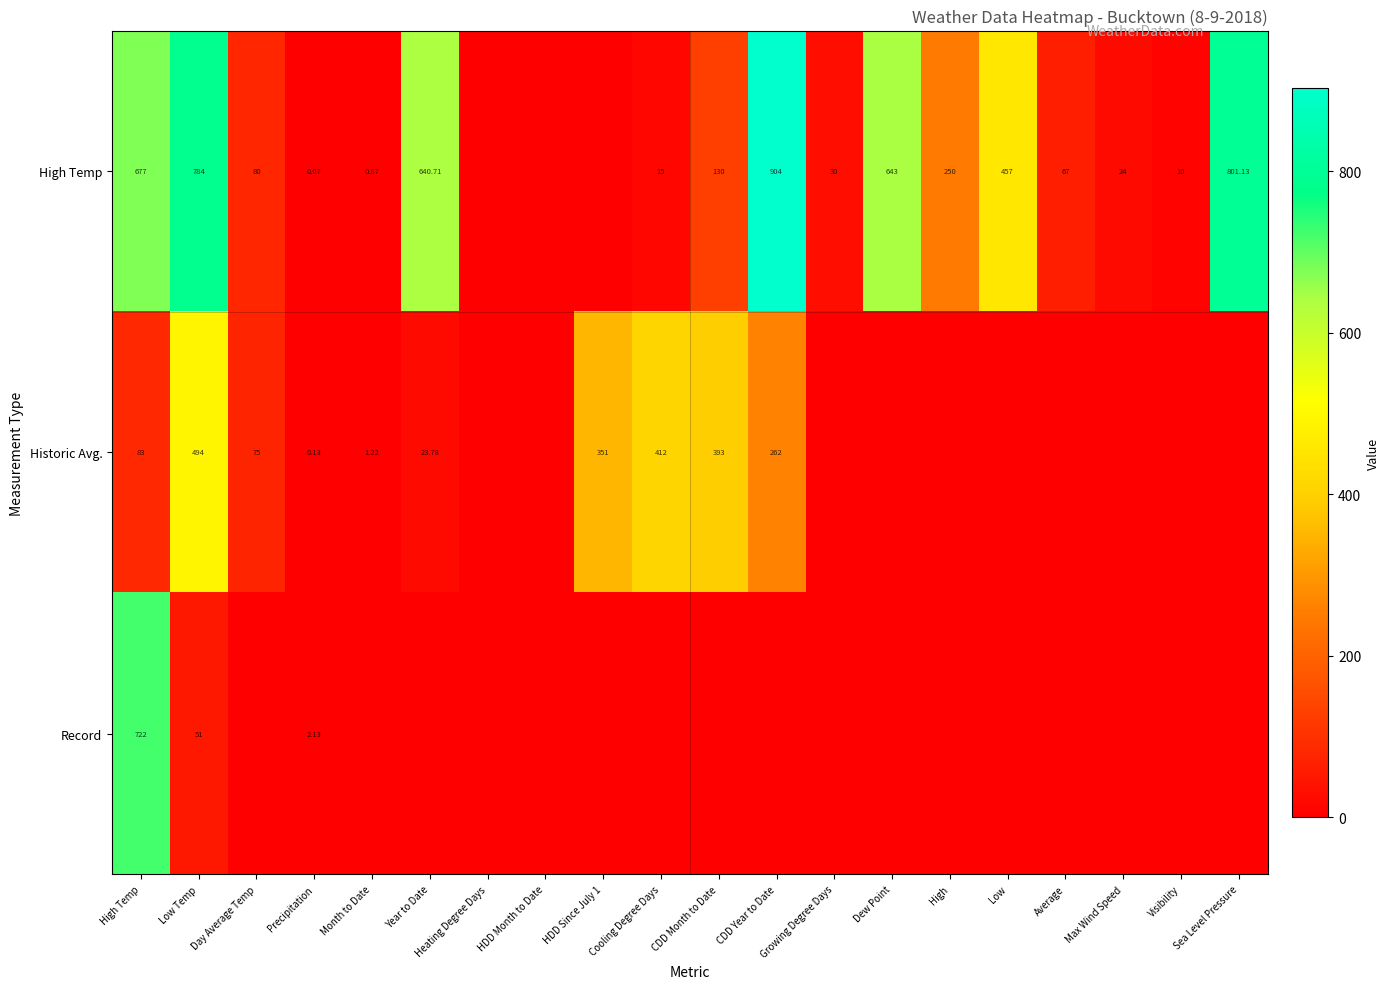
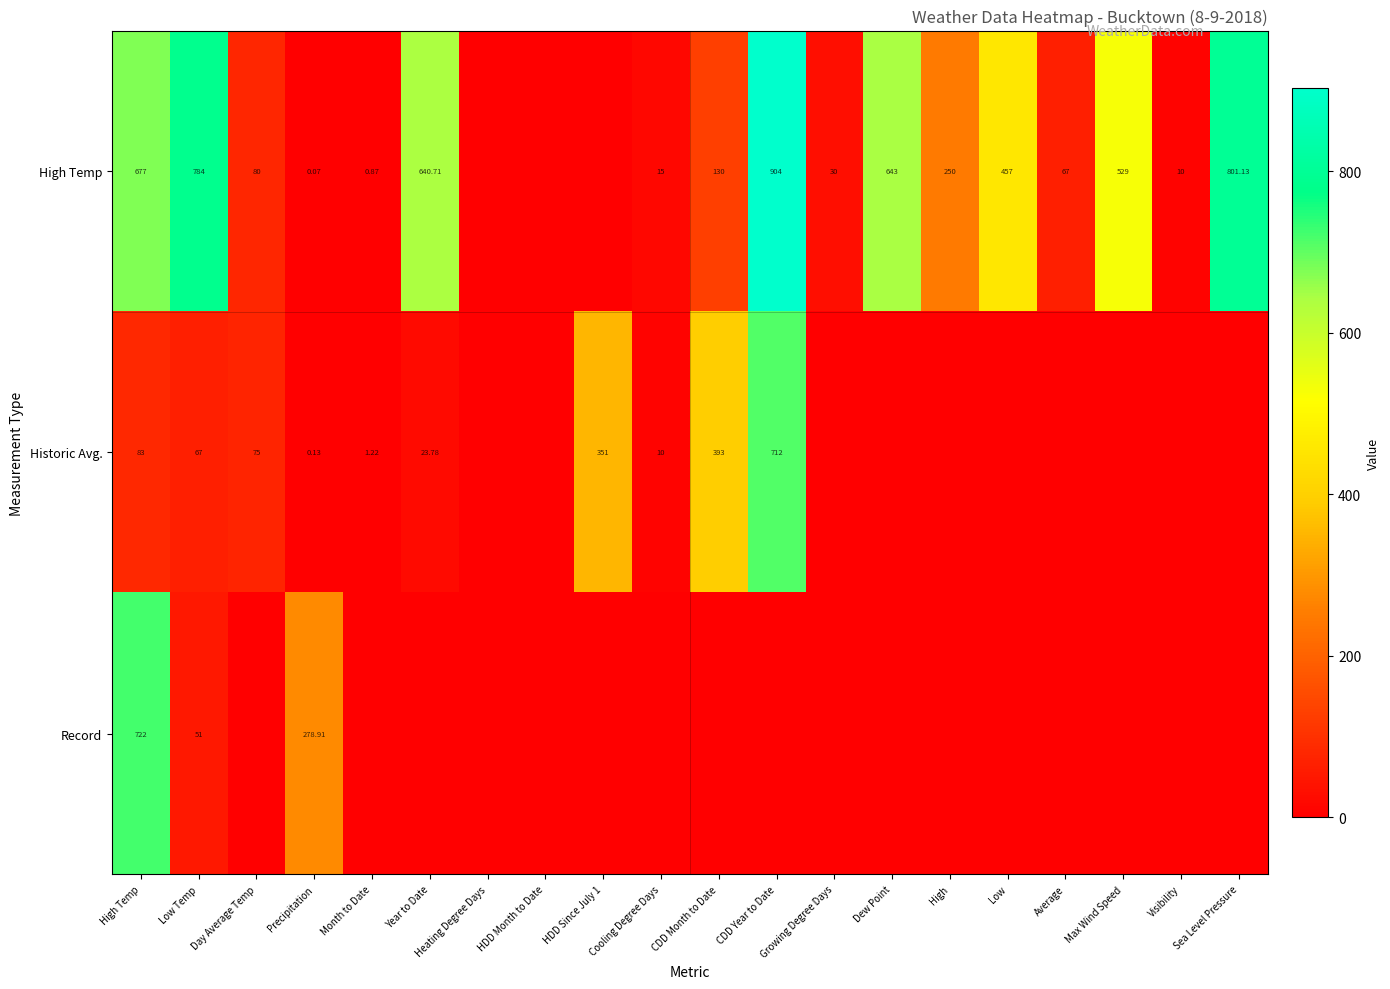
High Temp, Max Wind Speed: 24 -> 529
Historic Avg., Low Temp: 494 -> 67
Historic Avg., Cooling Degree Days: 412 -> 10
Historic Avg., CDD Year to Date: 262 -> 712
Record, Precipitation: 2.13 -> 278.91
